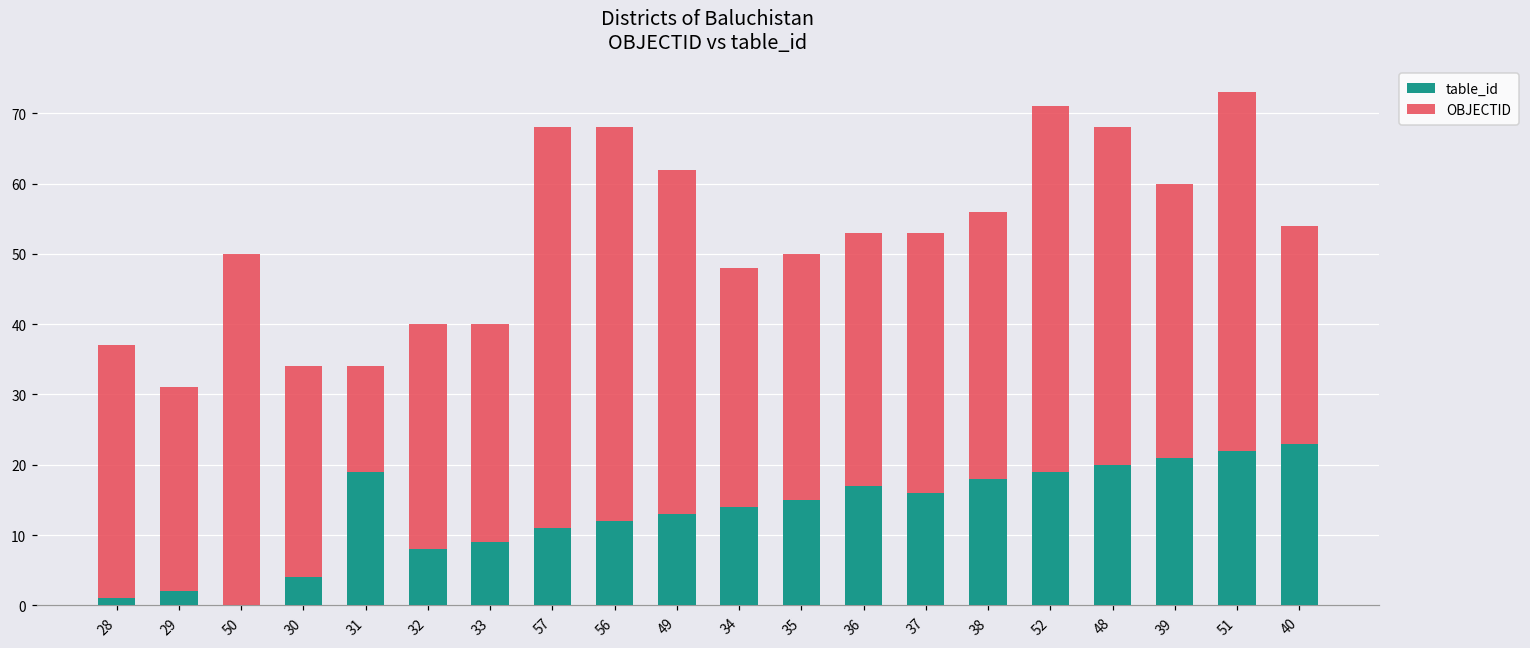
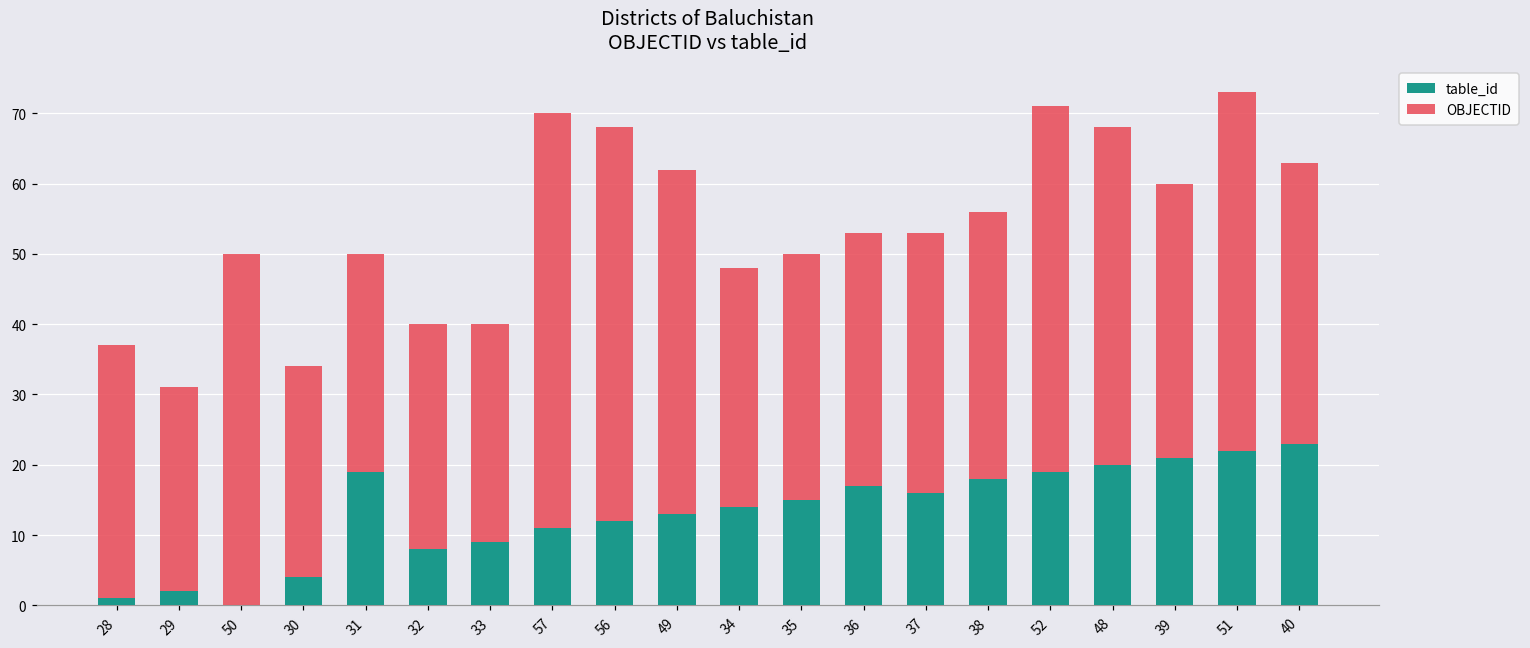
OBJECTID, 31: 15 -> 31
OBJECTID, 57: 57 -> 59
OBJECTID, 40: 31 -> 40
